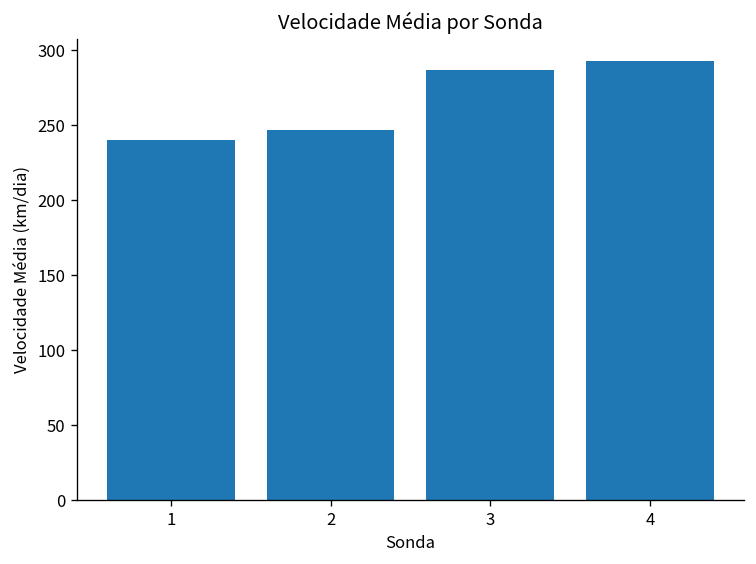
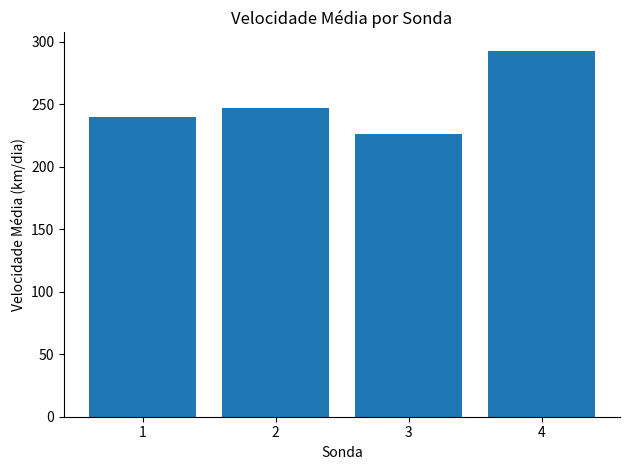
3: 287 -> 226
